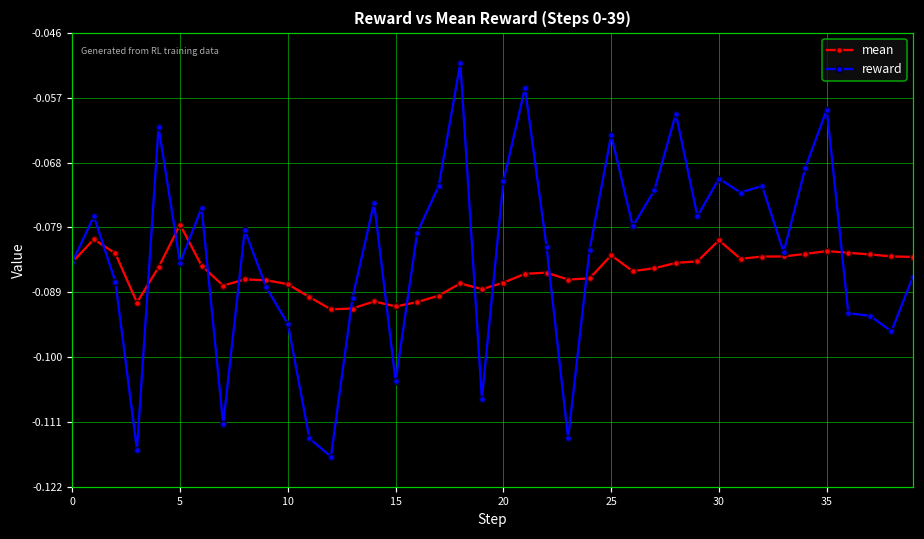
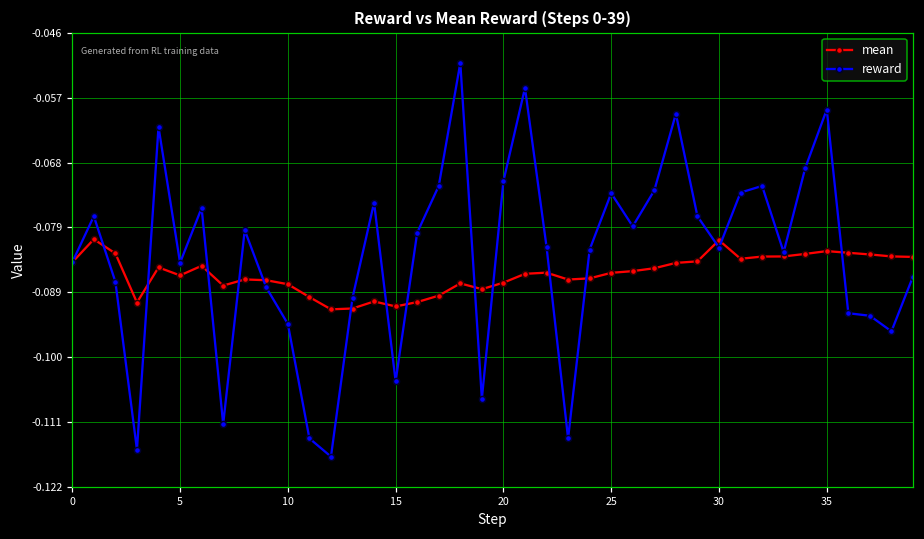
mean, 5: -0.078 -> -0.087
mean, 25: -0.083 -> -0.086
reward, 25: -0.063 -> -0.073
reward, 30: -0.070 -> -0.082
